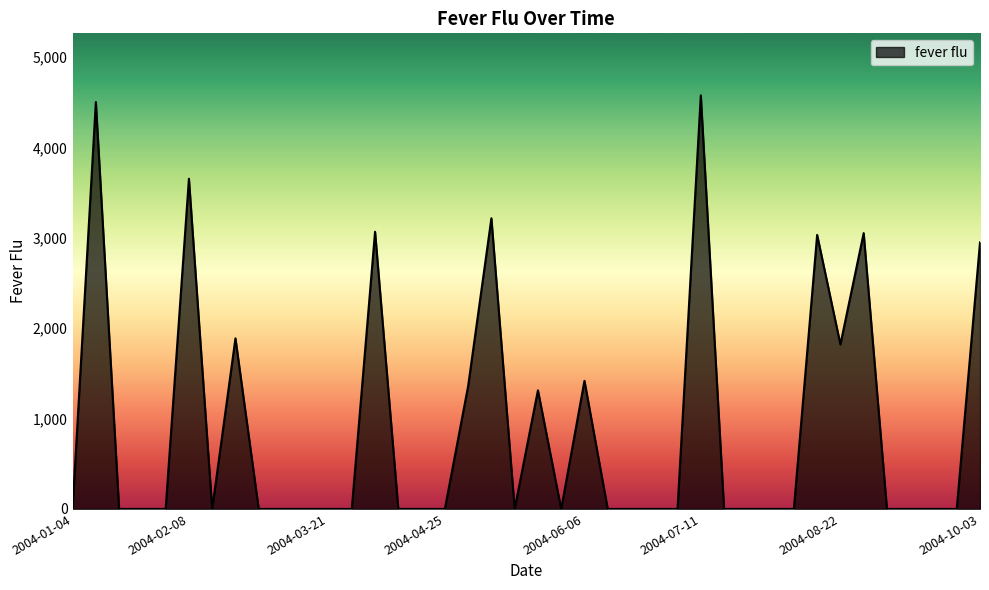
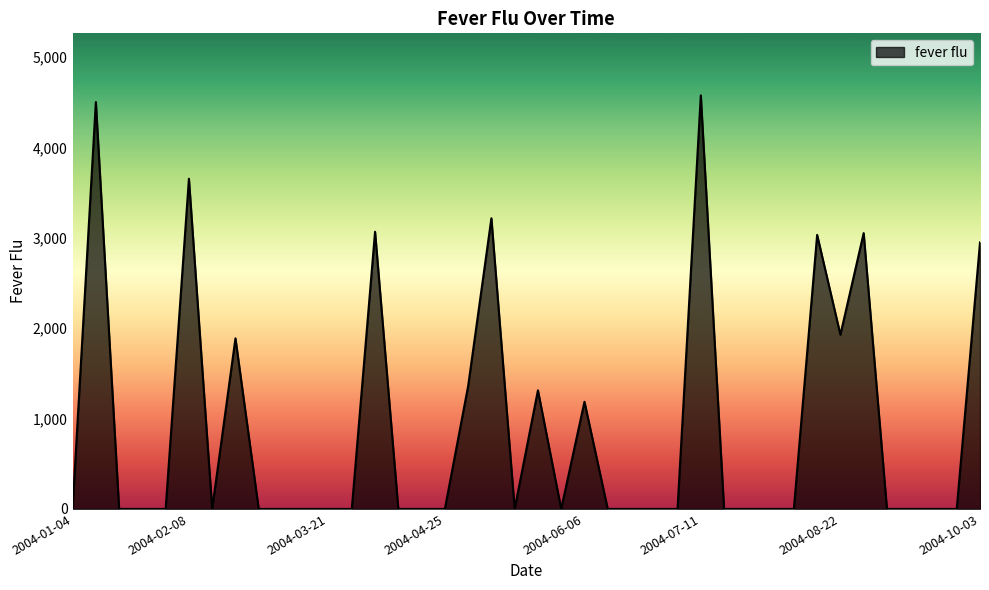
2004-06-06: 1,400 -> 1,200
2004-08-22: 1,800 -> 1,900
